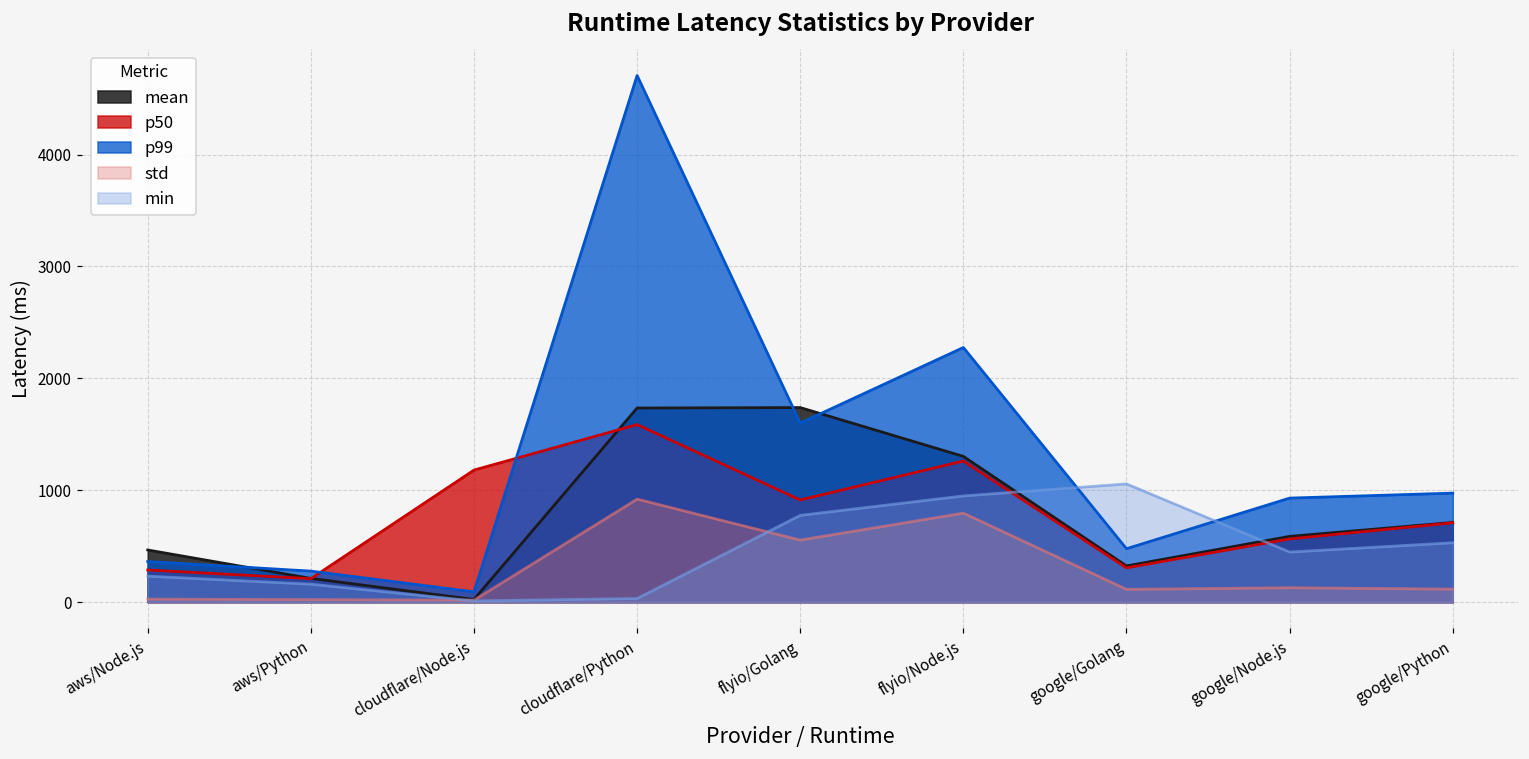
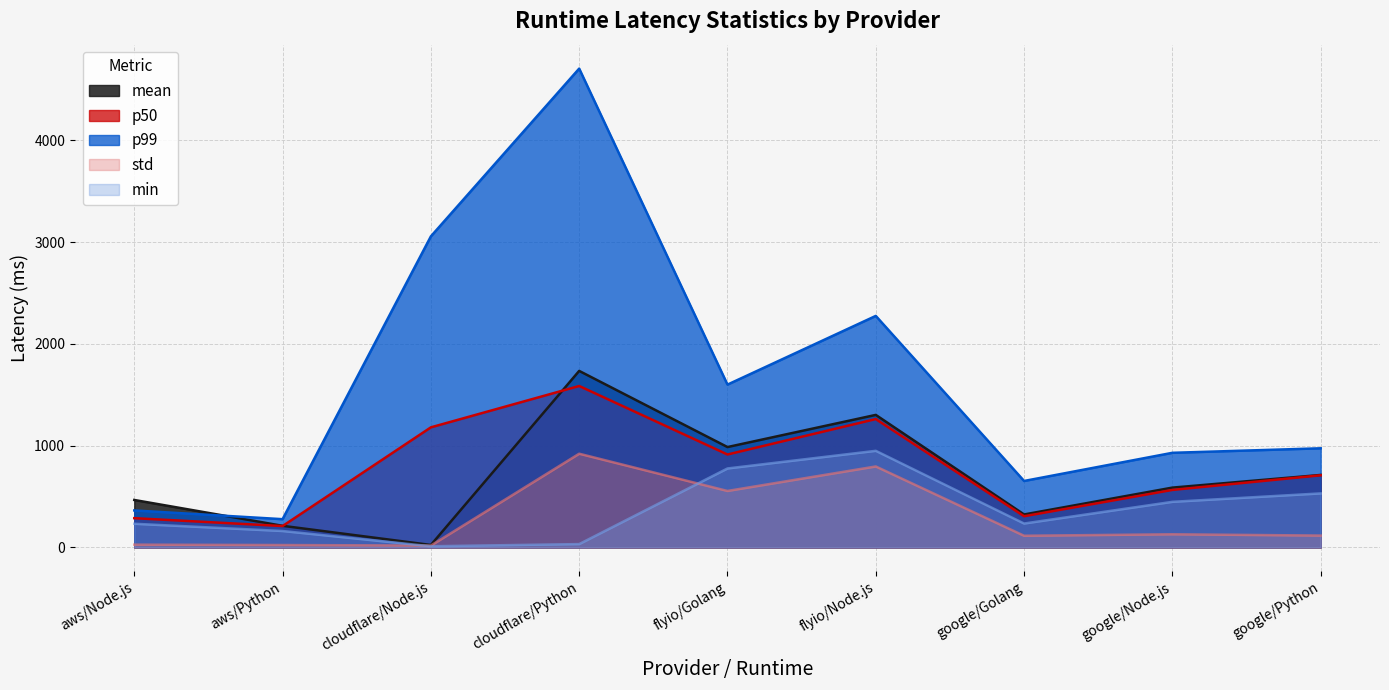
p99, cloudflare/Node.js: 90 -> 3060
mean, flyio/Golang: 1740 -> 990
p99, google/Golang: 480 -> 650
min, google/Golang: 1060 -> 230
